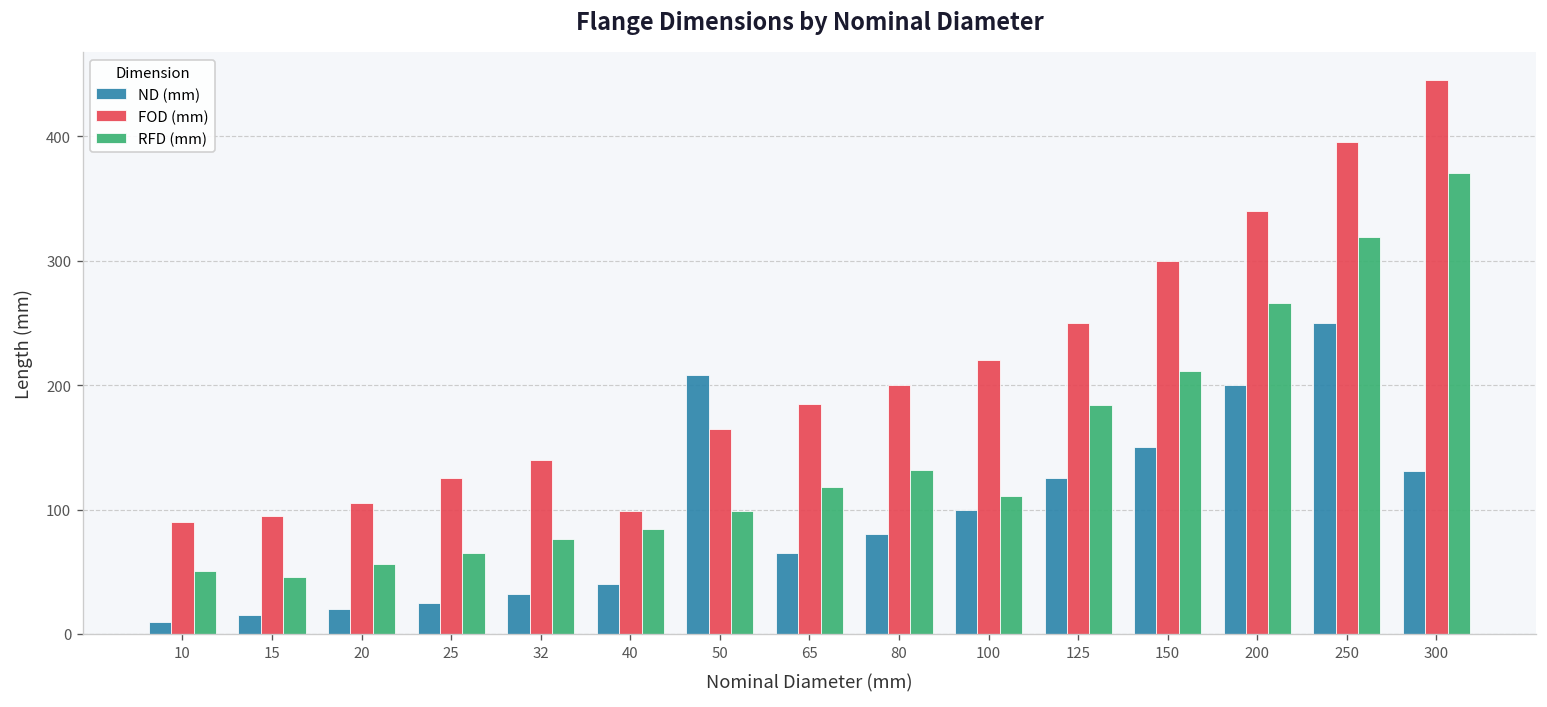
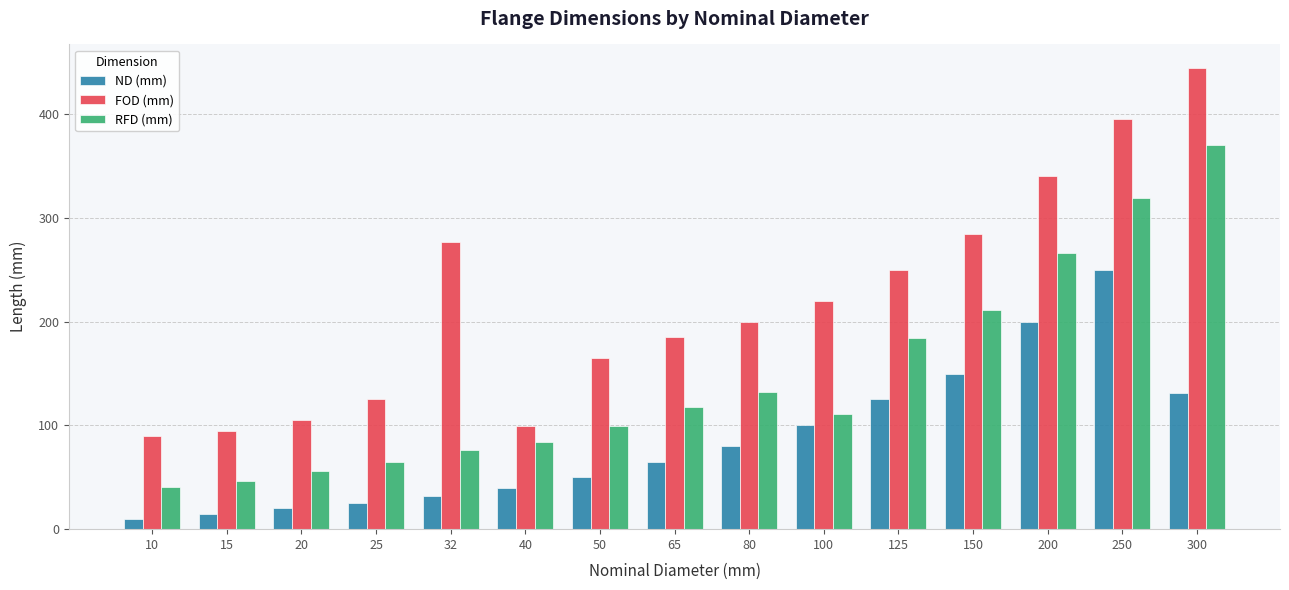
RFD (mm), 10: 51 -> 41
FOD (mm), 32: 140 -> 277
ND (mm), 50: 208 -> 50
FOD (mm), 150: 300 -> 285
